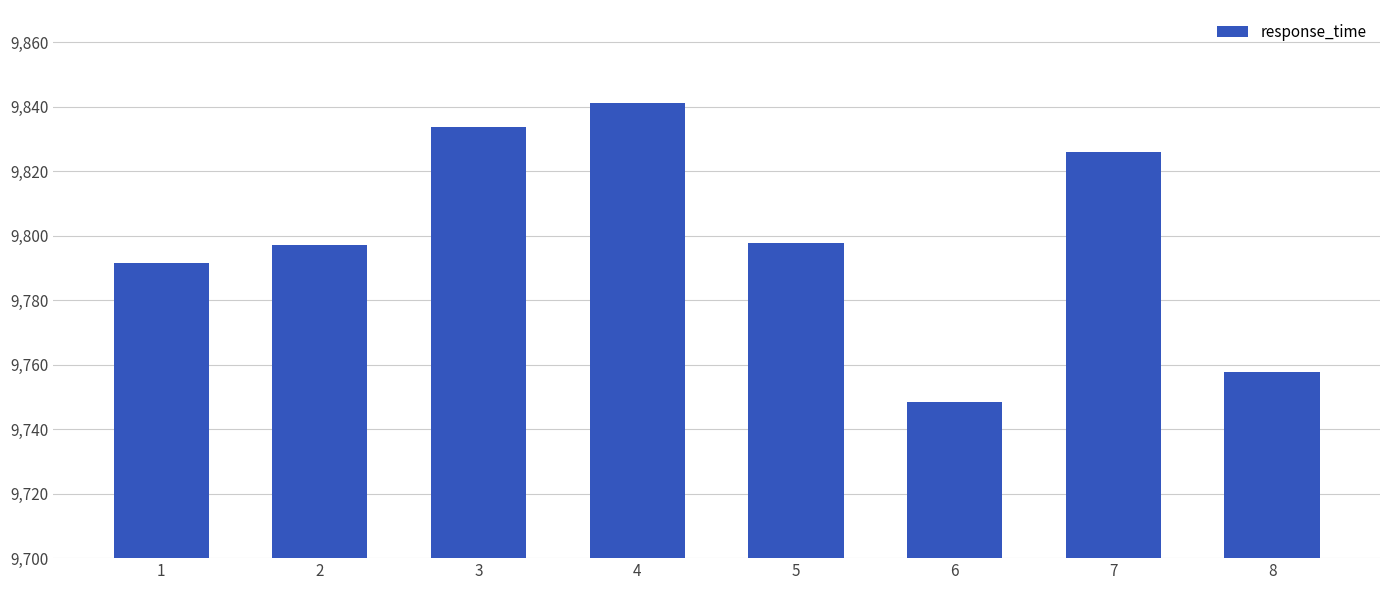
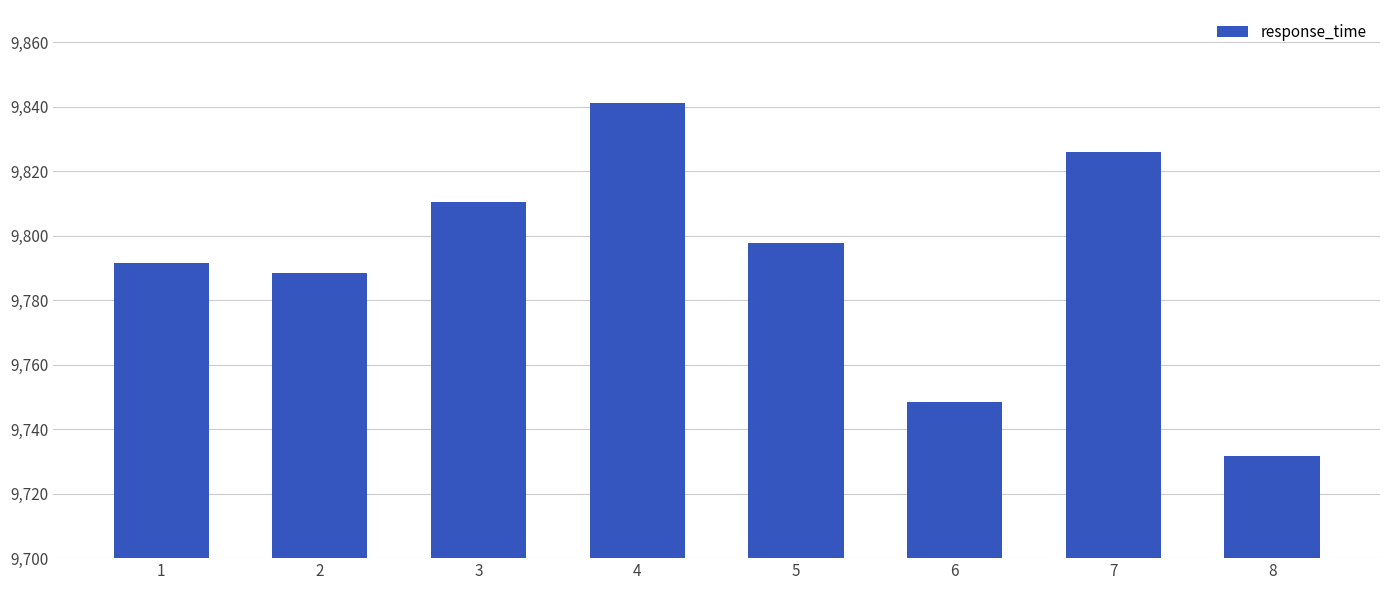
2: 9,797 -> 9,788
3: 9,834 -> 9,811
8: 9,758 -> 9,732
